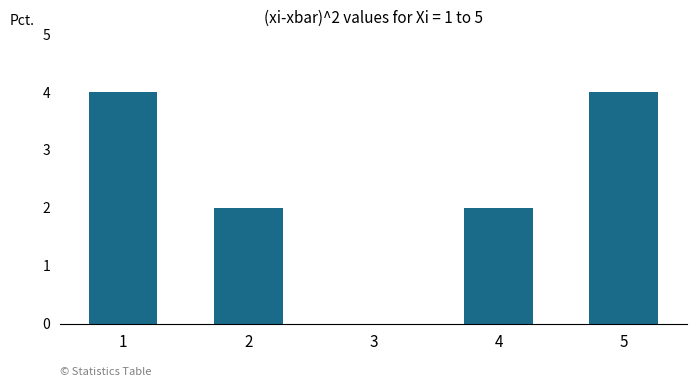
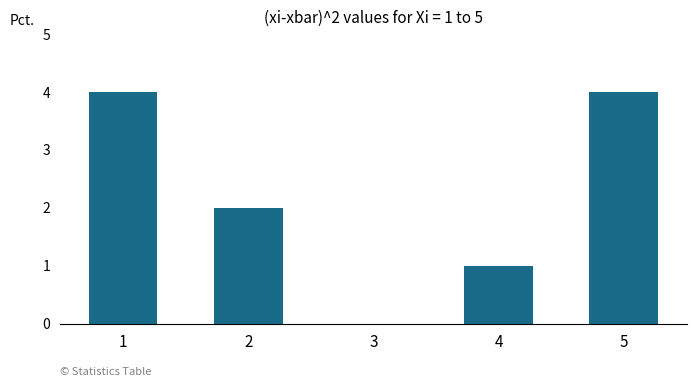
4: 2 -> 1
